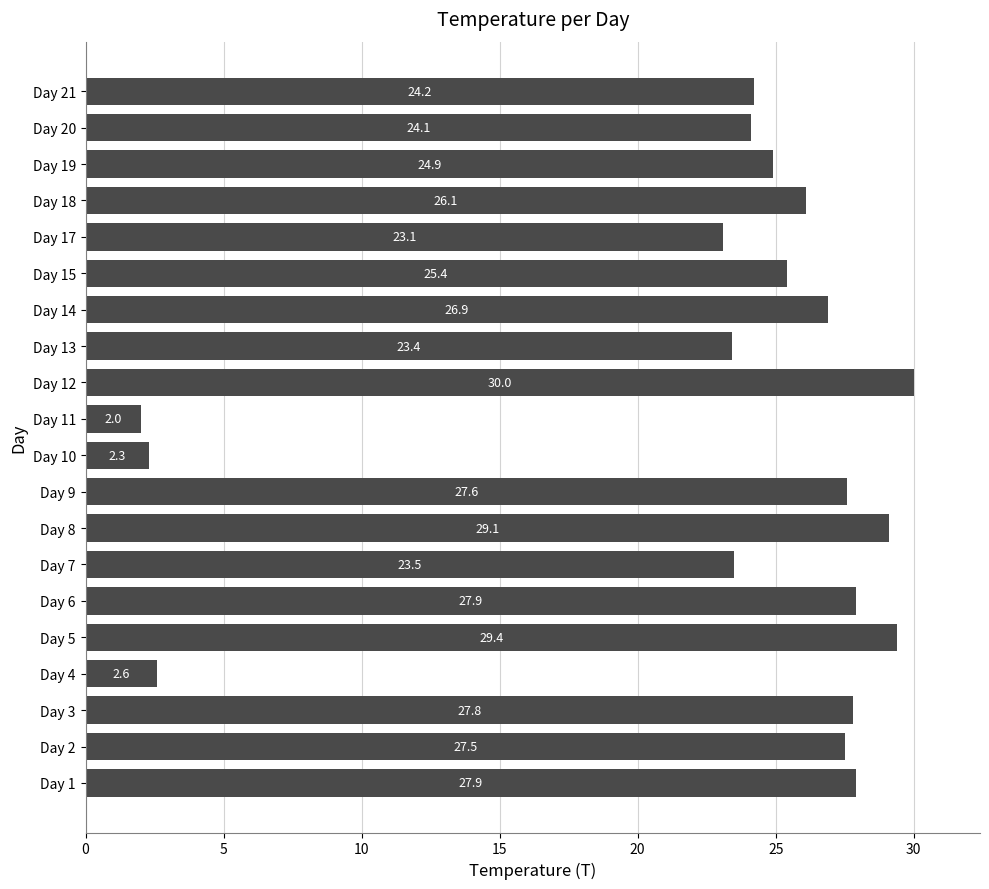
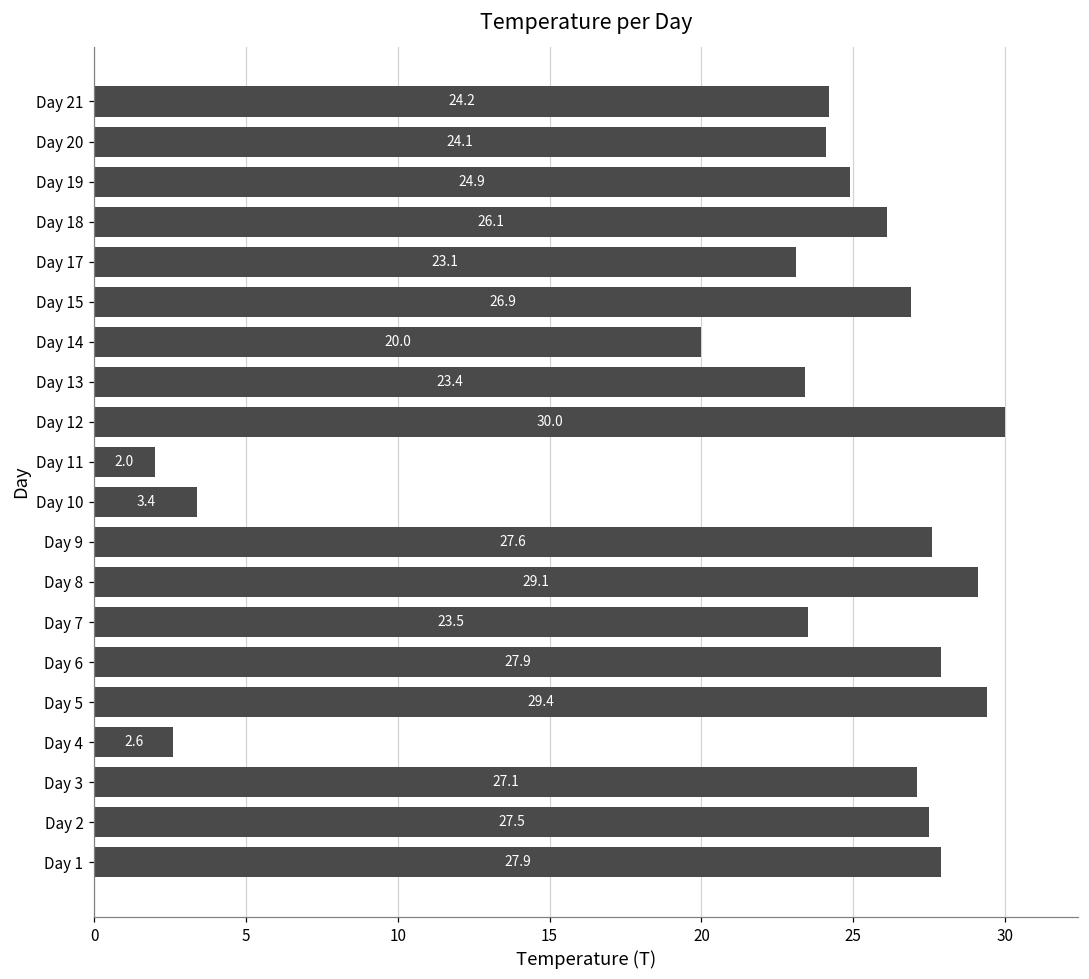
Day 15: 25.4 -> 26.9
Day 14: 26.9 -> 20.0
Day 10: 2.3 -> 3.4
Day 3: 27.8 -> 27.1
